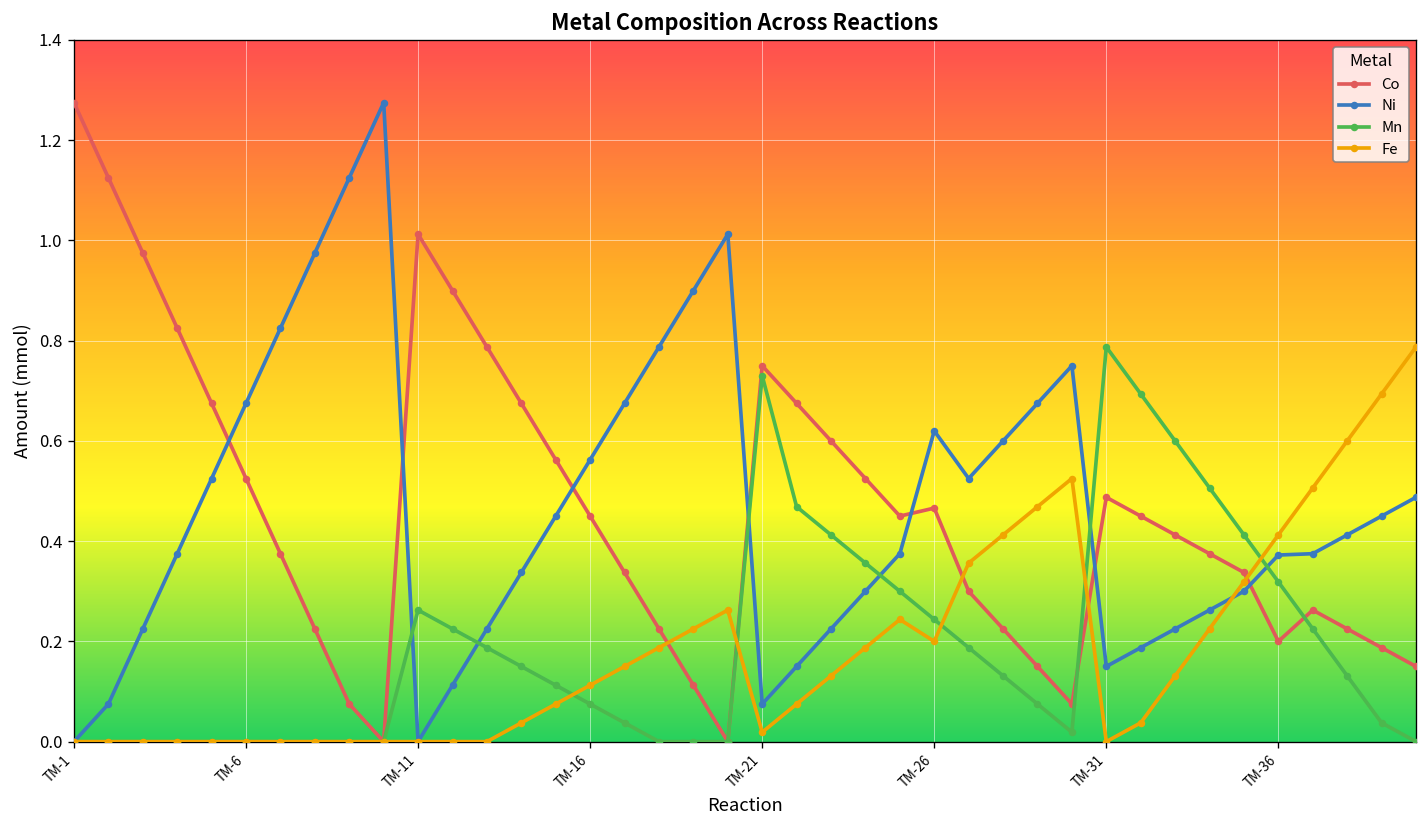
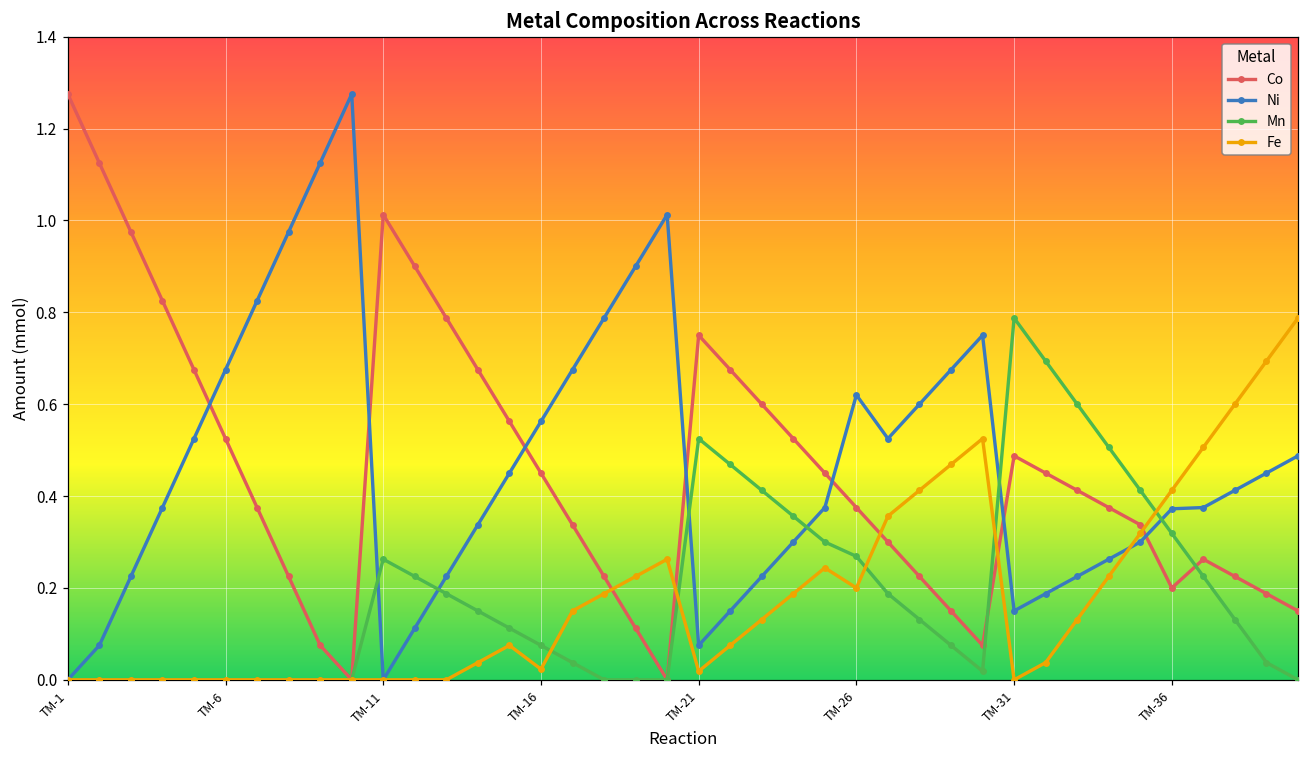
Fe, TM-16: 0.11 -> 0.02
Mn, TM-21: 0.73 -> 0.53
Co, TM-26: 0.47 -> 0.38
Mn, TM-26: 0.24 -> 0.27
